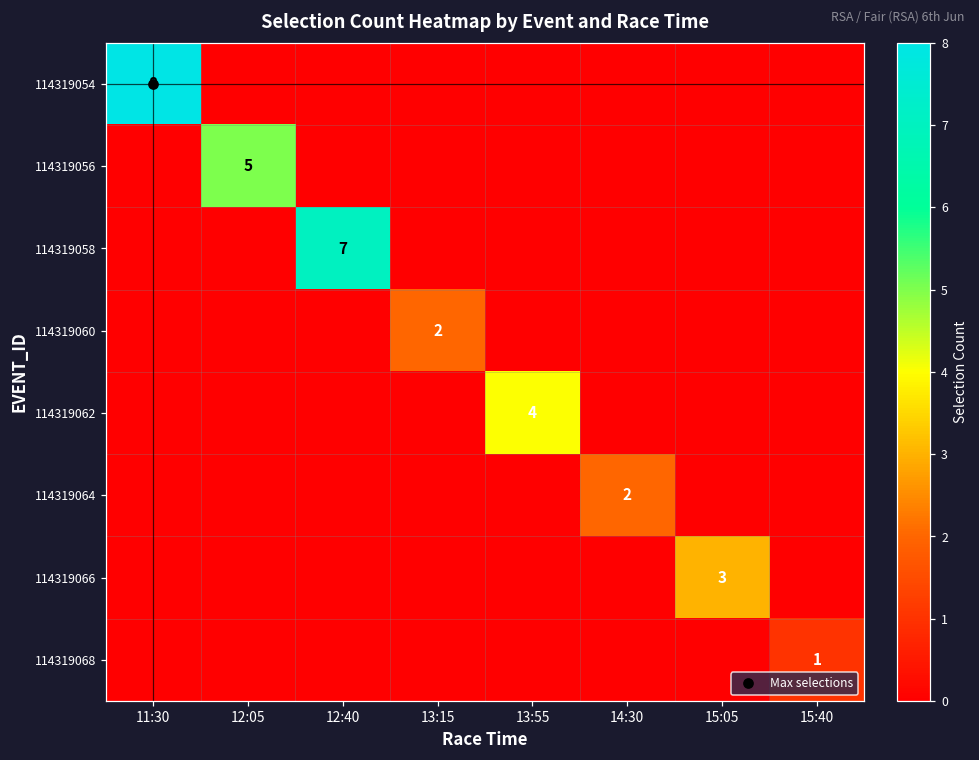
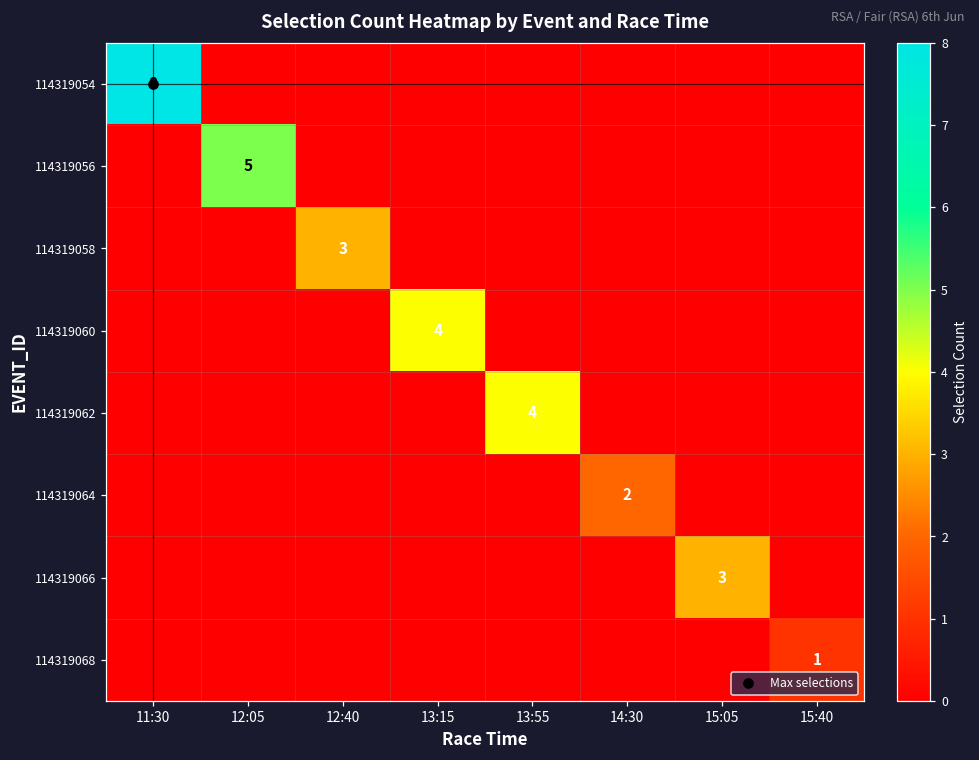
114319058, 12:40: 7 -> 3
114319060, 13:15: 2 -> 4
